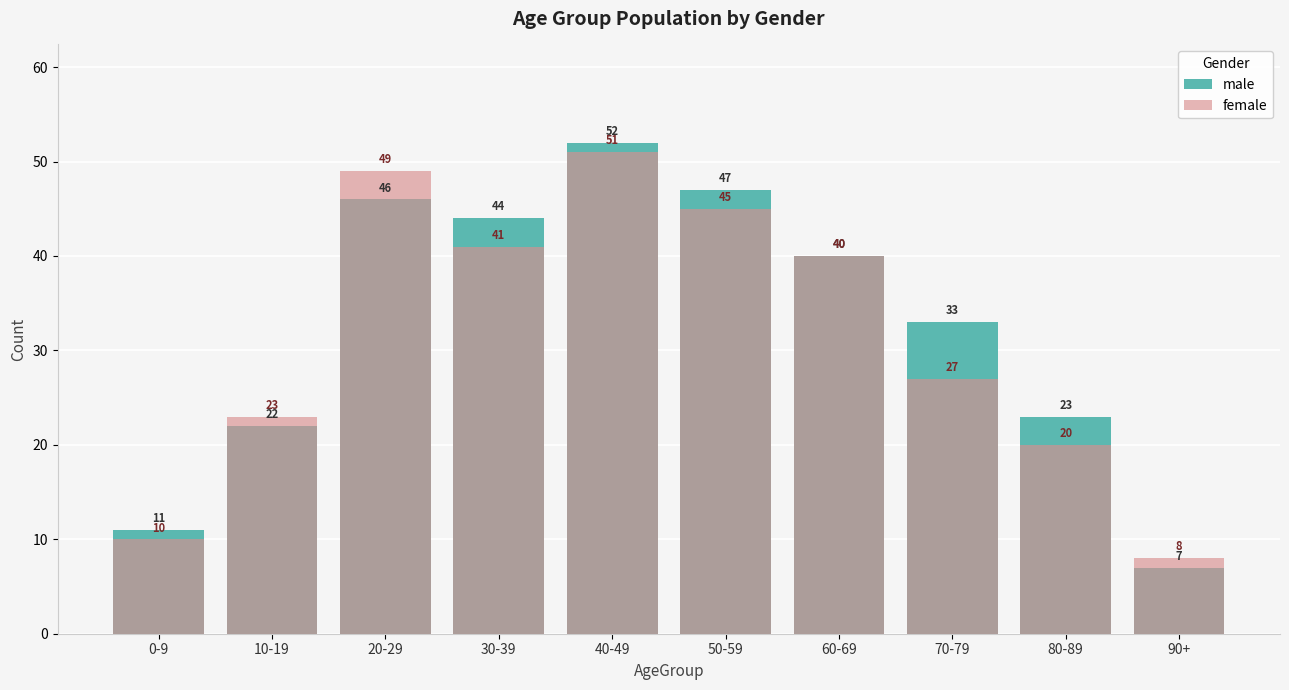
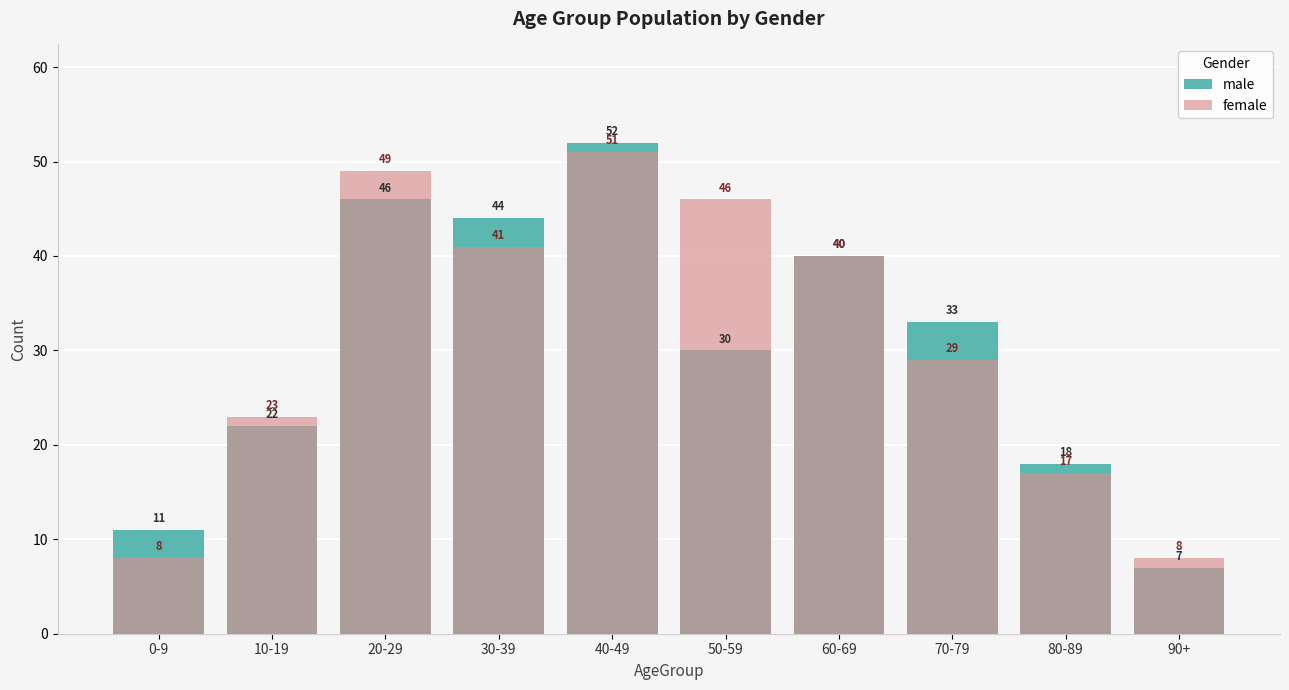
female, 0-9: 10 -> 8
male, 50-59: 47 -> 30
female, 50-59: 45 -> 46
female, 70-79: 27 -> 29
male, 80-89: 23 -> 18
female, 80-89: 20 -> 17
